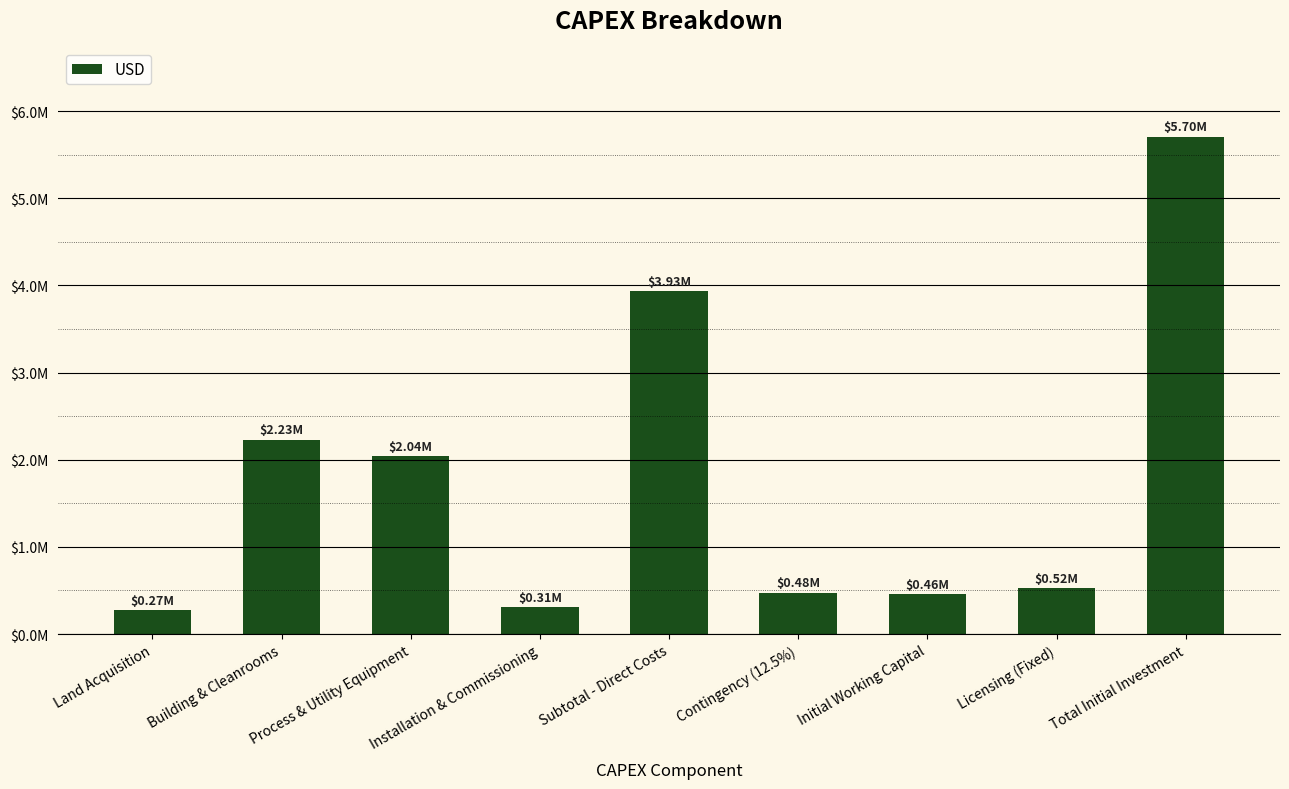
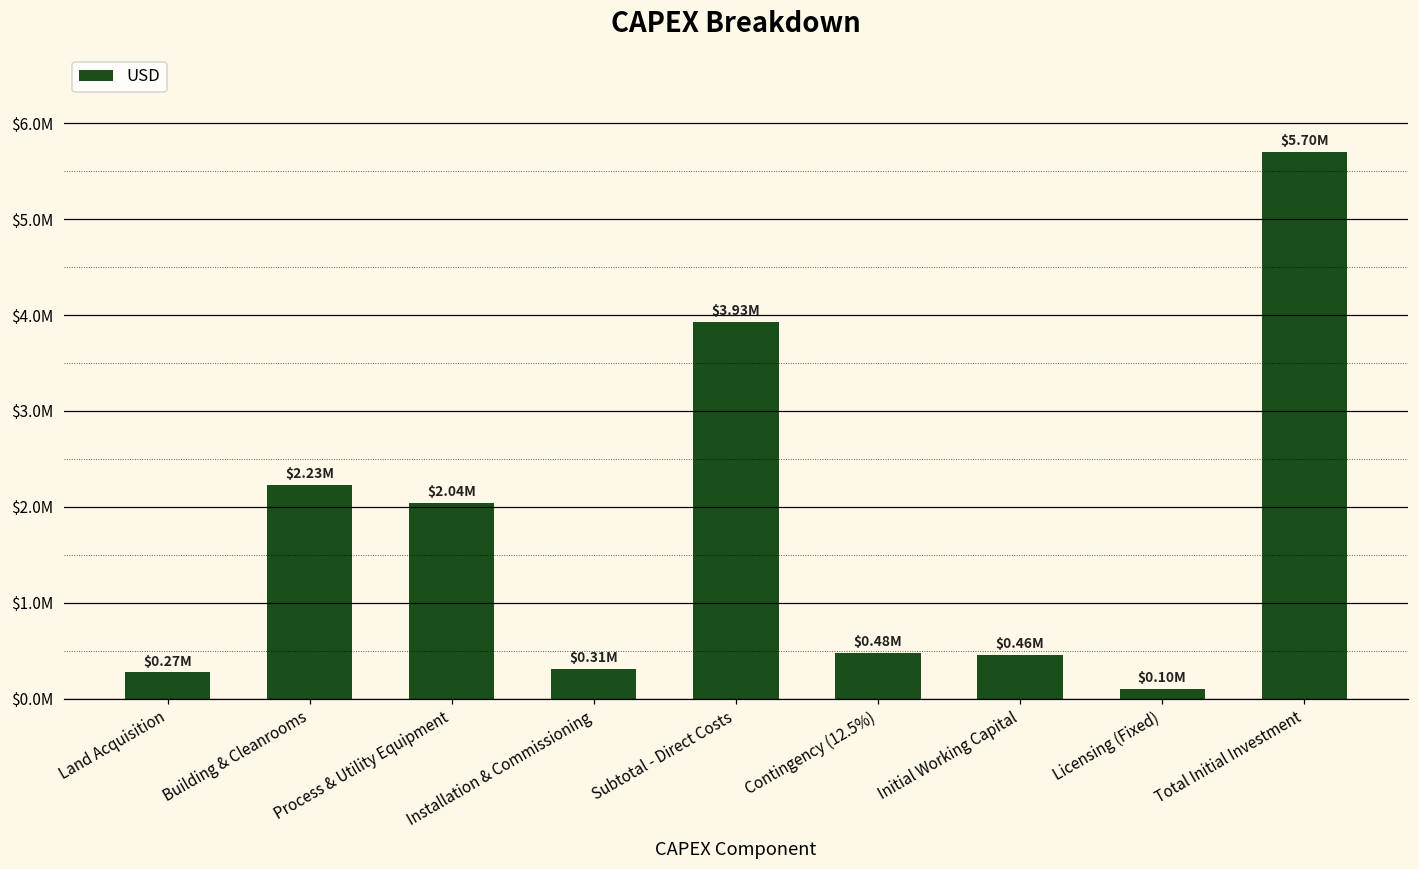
Licensing (Fixed): $0.52M -> $0.10M
